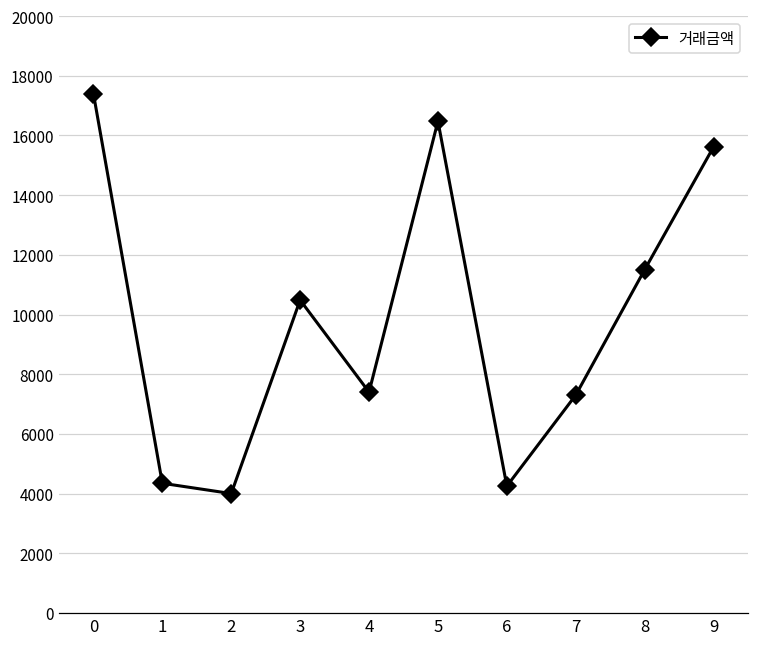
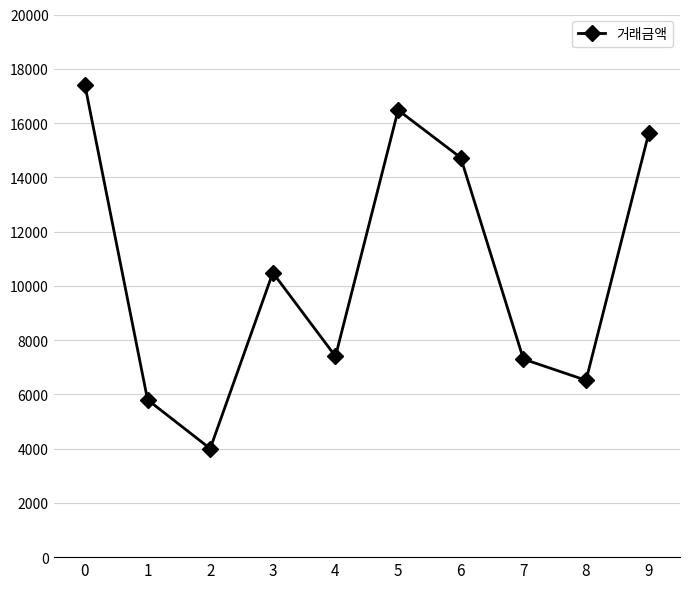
1: 4300 -> 5800
6: 4300 -> 14700
8: 11500 -> 6500
